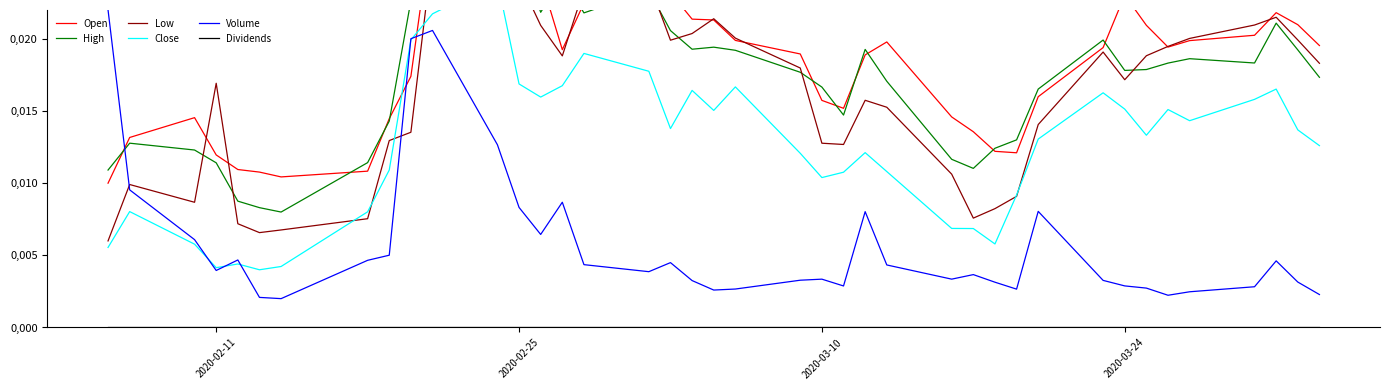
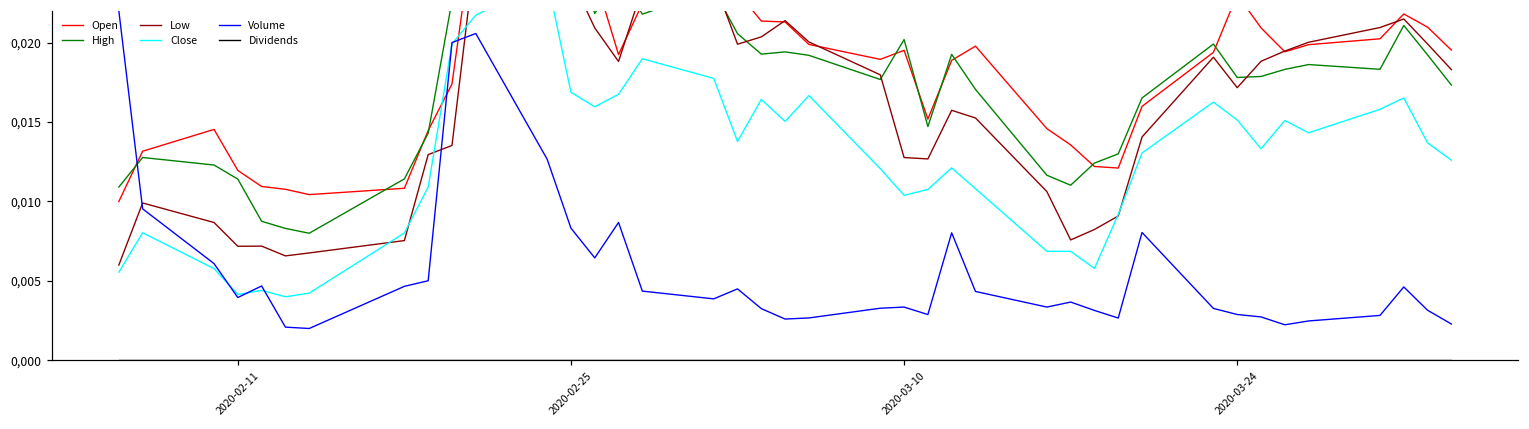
Low, 2020-02-11: 16.9 -> 7.2
Open, 2020-03-10: 15.7 -> 19.5
High, 2020-03-10: 16.7 -> 20.2
